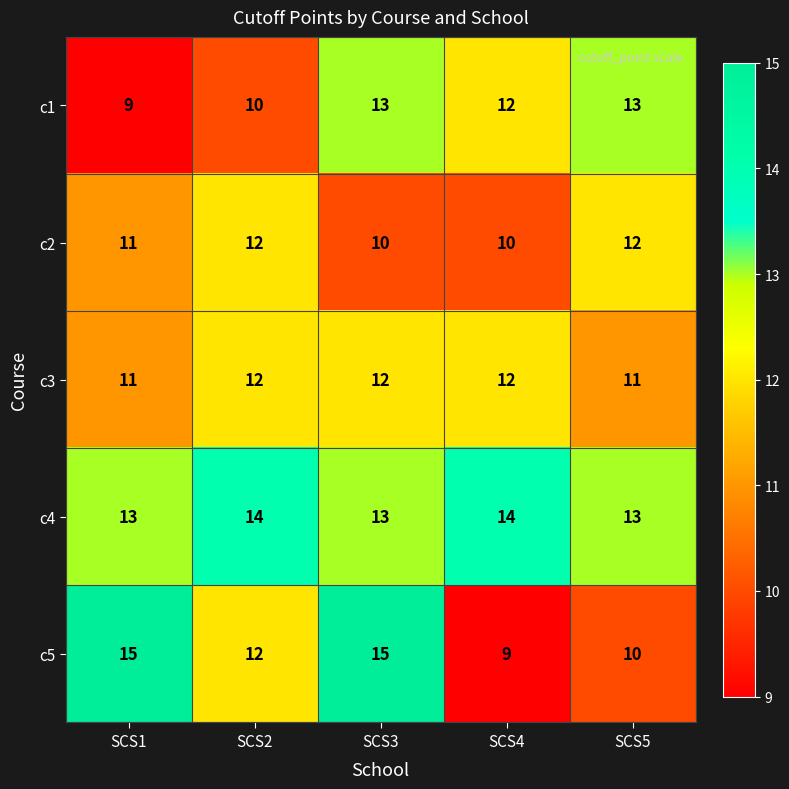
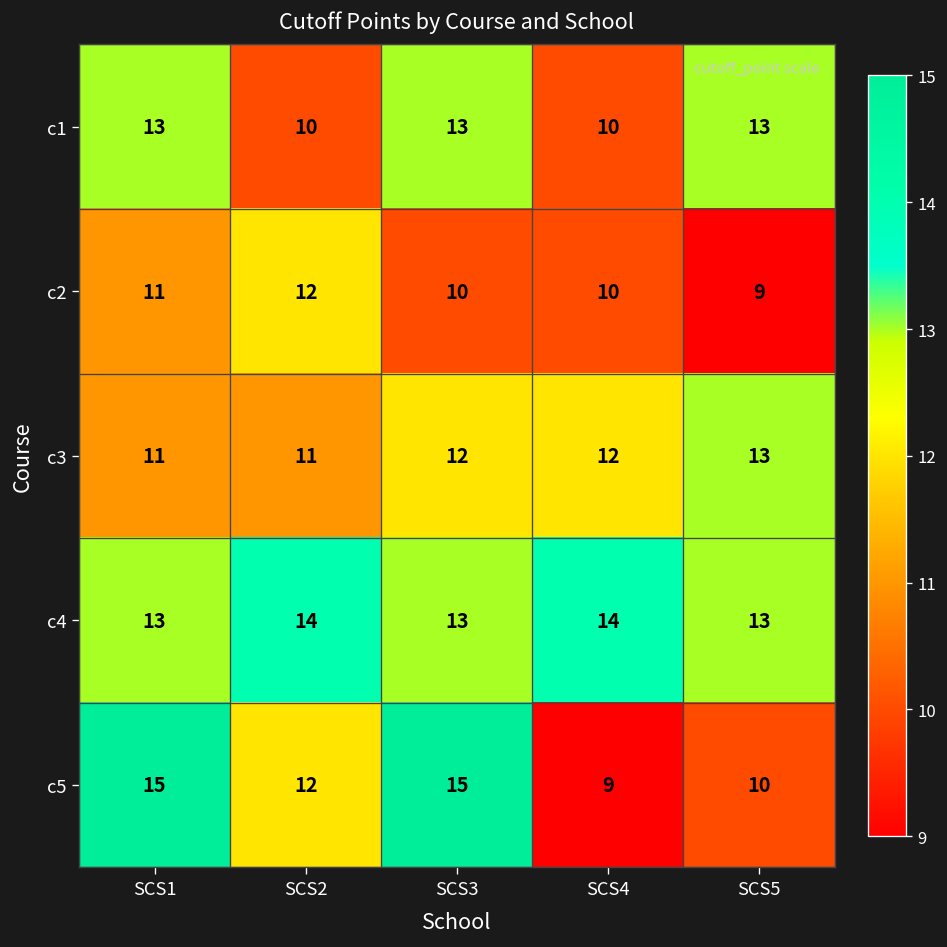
c1, SCS1: 9 -> 13
c1, SCS4: 12 -> 10
c2, SCS5: 12 -> 9
c3, SCS2: 12 -> 11
c3, SCS5: 11 -> 13
